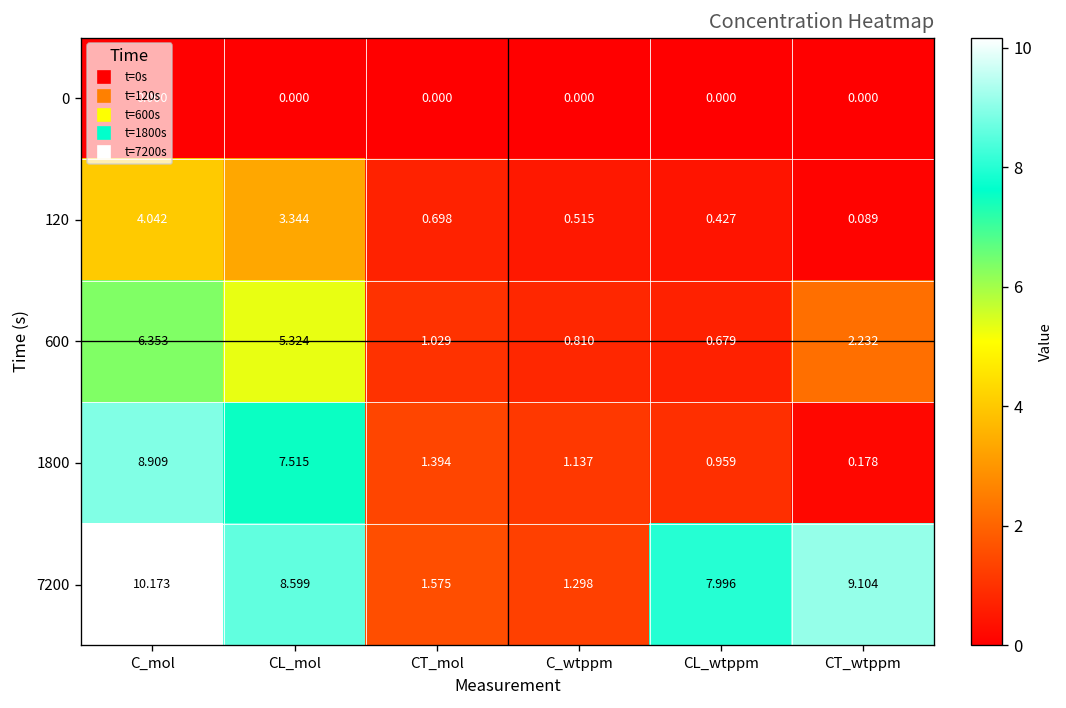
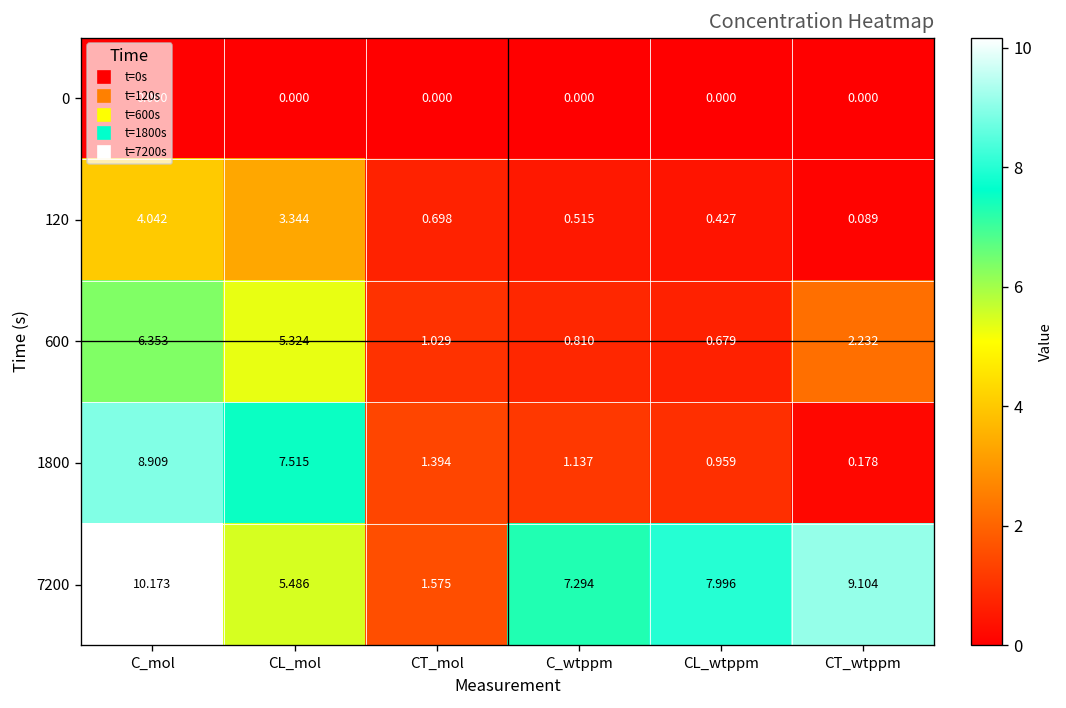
7200, CL_mol: 8.599 -> 5.486
7200, C_wtppm: 1.298 -> 7.294
